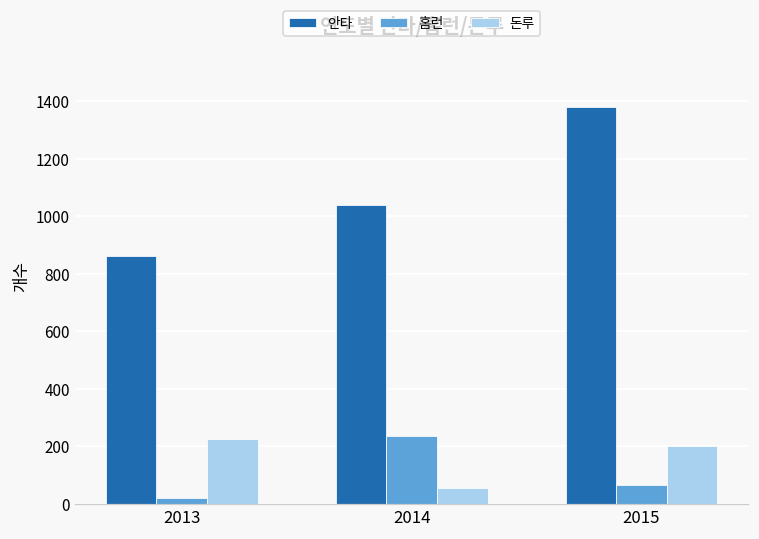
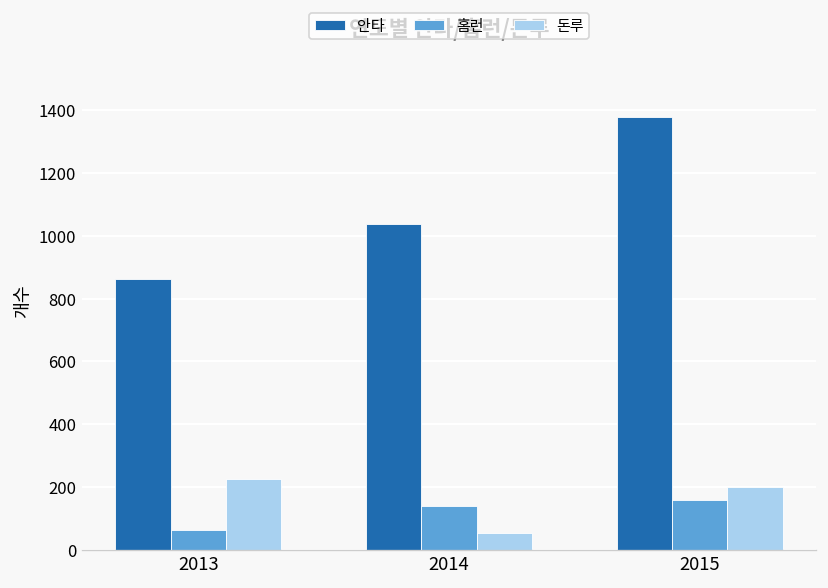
홈런, 2013: 20 -> 60
홈런, 2014: 240 -> 140
홈런, 2015: 70 -> 160
